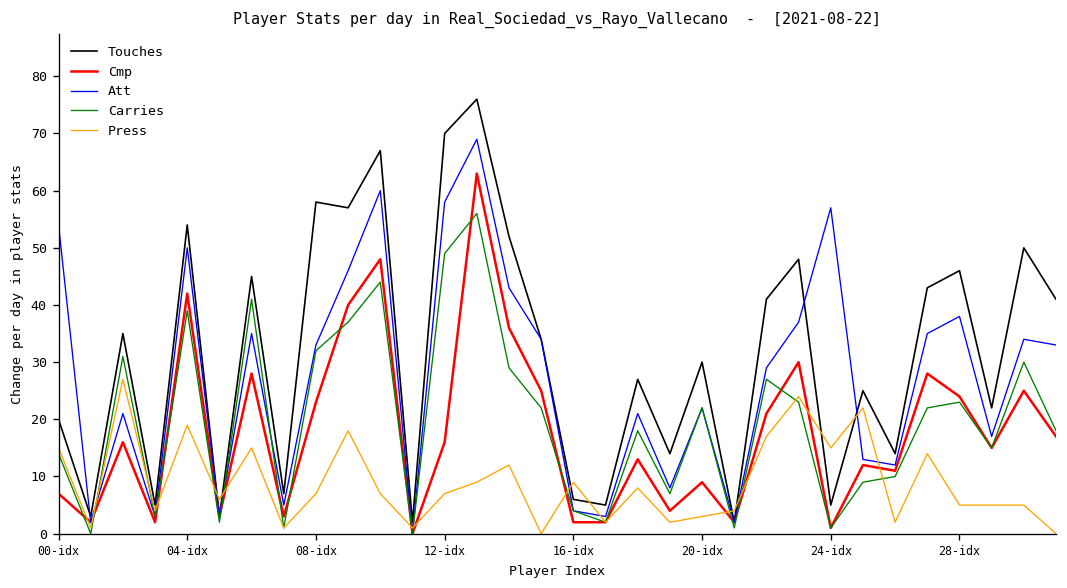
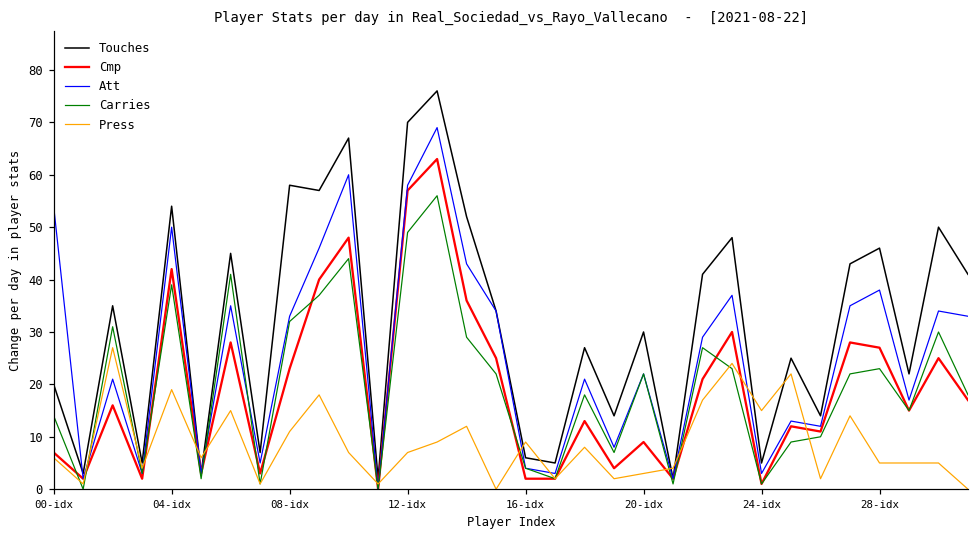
Press, 00-idx: 15 -> 6
Press, 08-idx: 7 -> 11
Cmp, 12-idx: 16 -> 57
Att, 24-idx: 57 -> 3
Cmp, 28-idx: 24 -> 27
